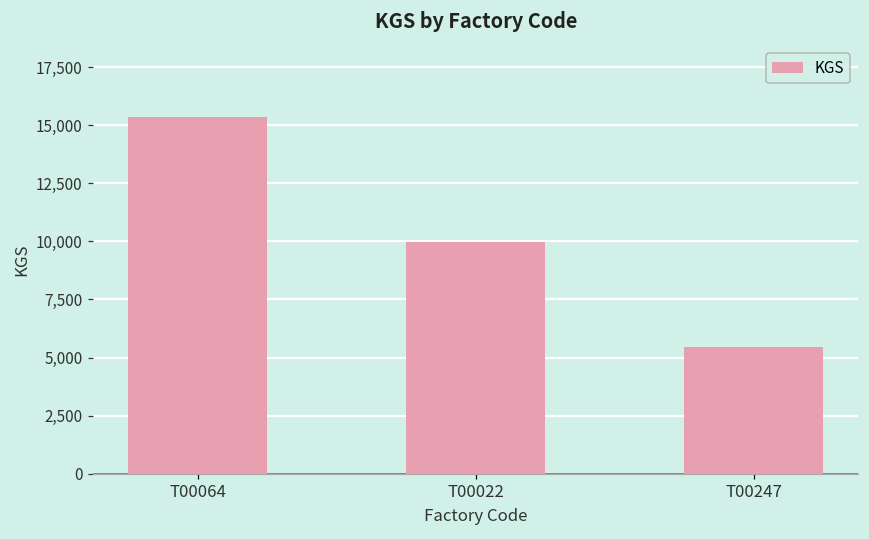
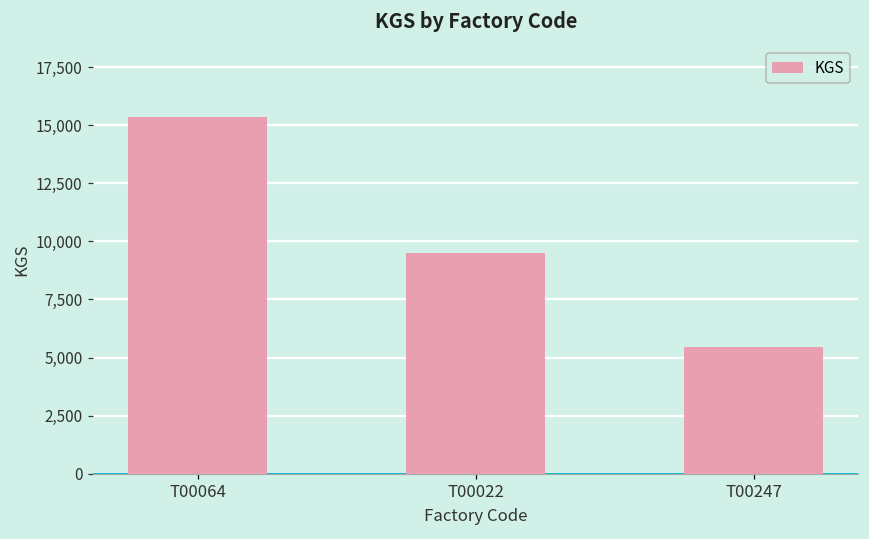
T00022: 10,000 -> 9,500
